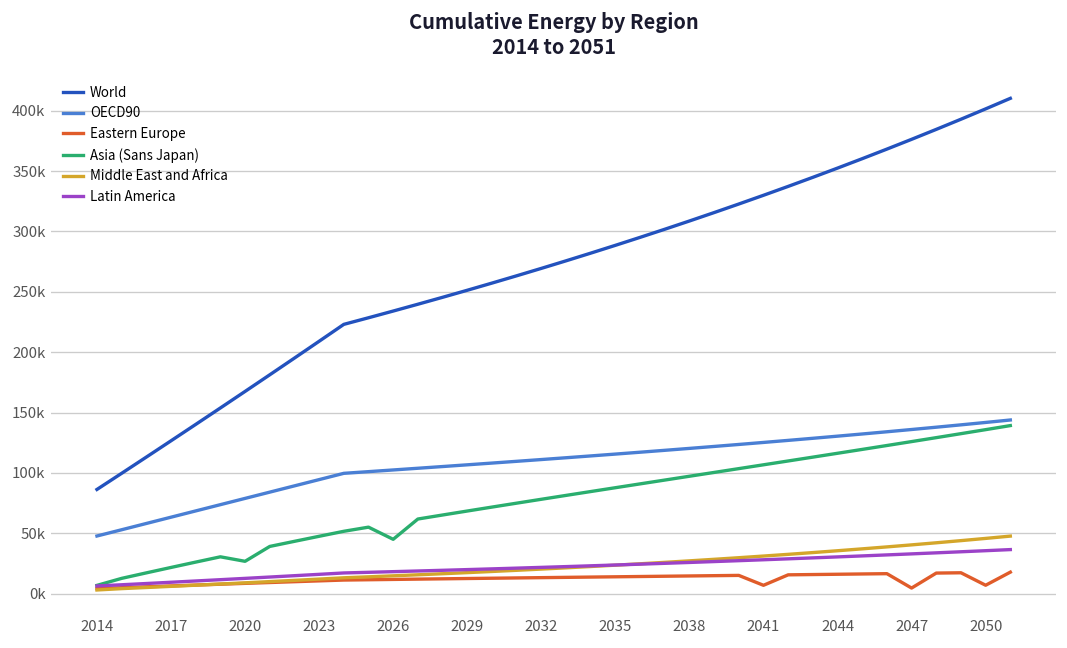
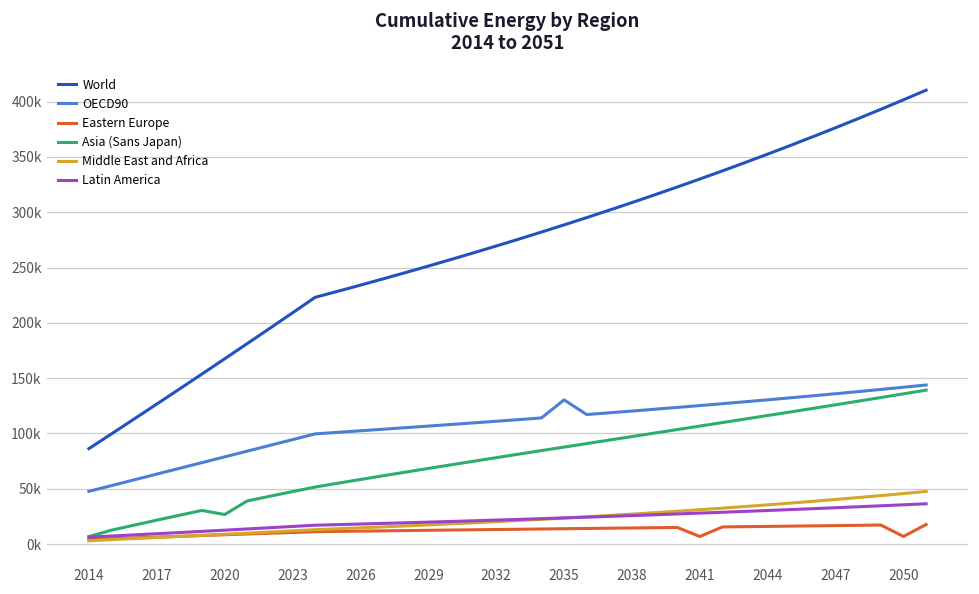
Asia (Sans Japan), 2026: 45000 -> 58000
OECD90, 2035: 116000 -> 130000
Eastern Europe, 2047: 5000 -> 17000
